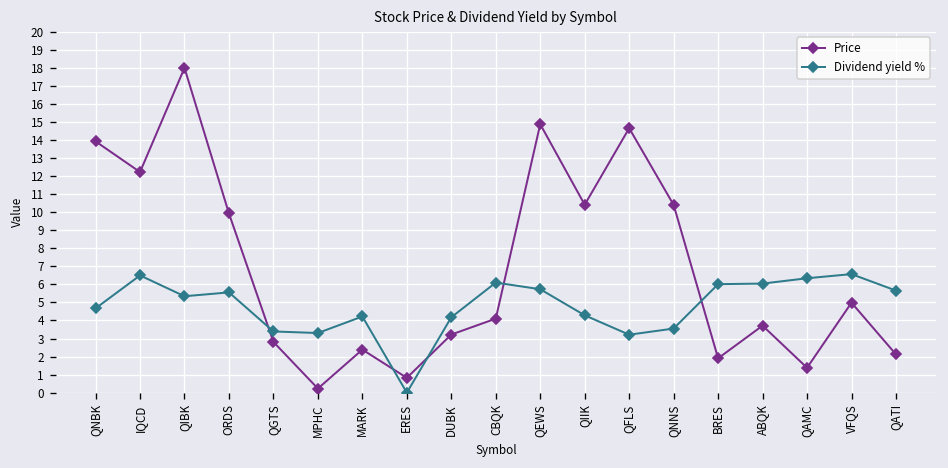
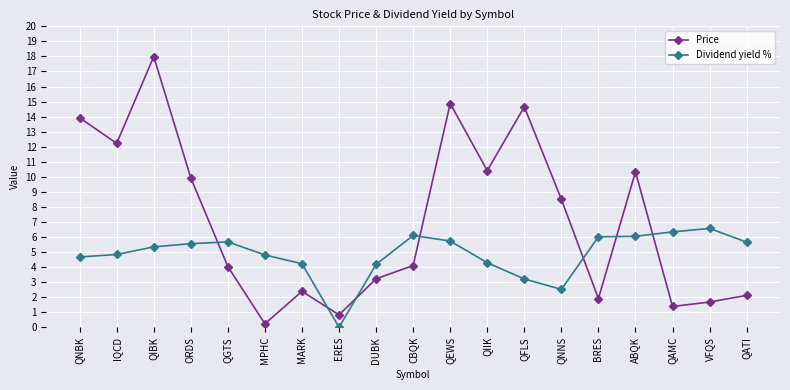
Dividend yield %, IQCD: 6.5 -> 4.8
Price, QGTS: 2.8 -> 4.0
Dividend yield %, QGTS: 3.4 -> 5.7
Dividend yield %, MPHC: 3.3 -> 4.8
Price, QNNS: 10.4 -> 8.5
Dividend yield %, QNNS: 3.6 -> 2.5
Price, ABQK: 3.7 -> 10.3
Price, VFQS: 5.0 -> 1.7
